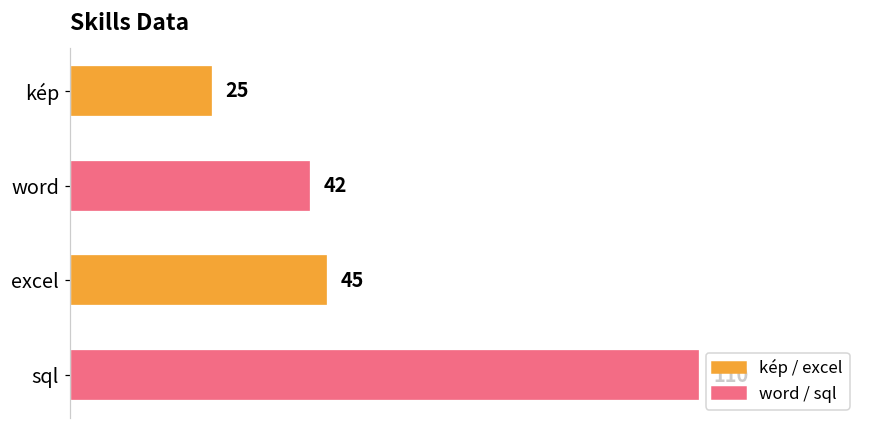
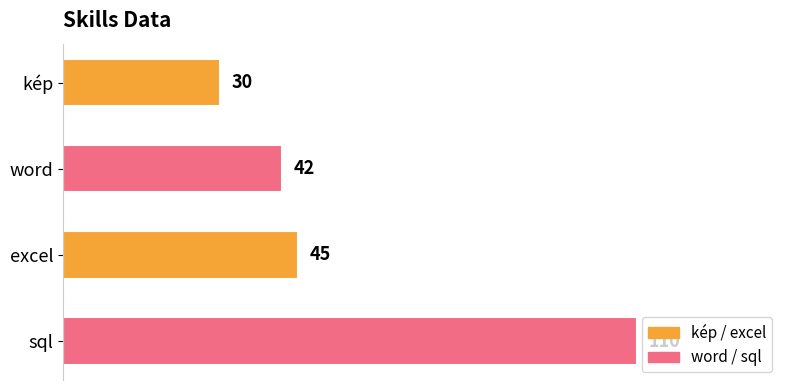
kép: 25 -> 30
